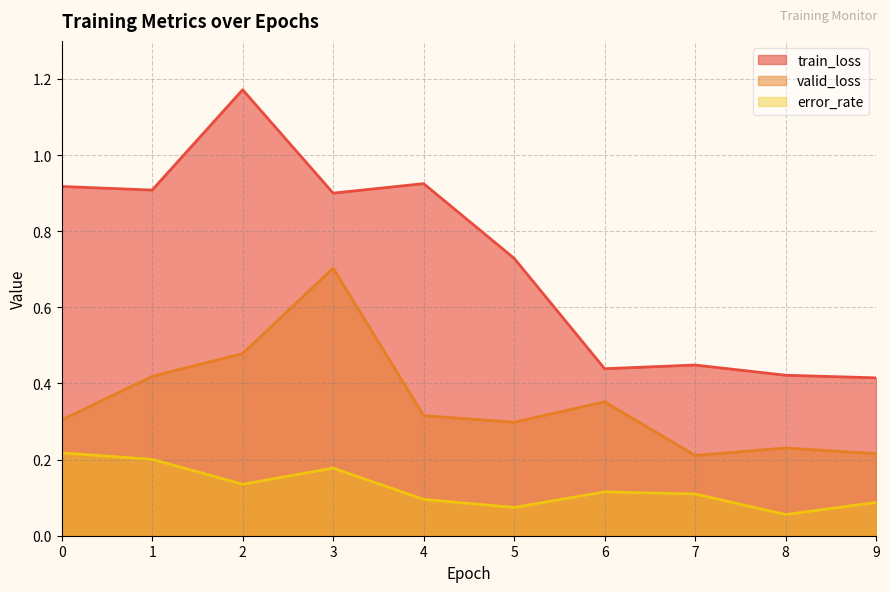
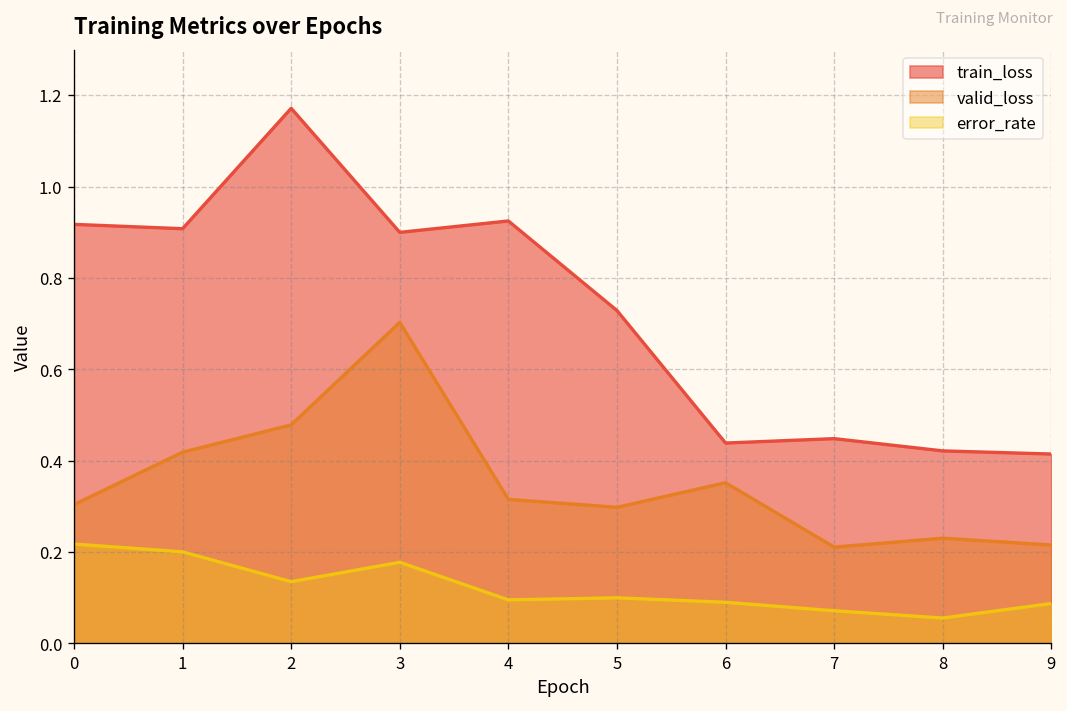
error_rate, 5: 0.07 -> 0.10
error_rate, 6: 0.12 -> 0.09
error_rate, 7: 0.11 -> 0.07
